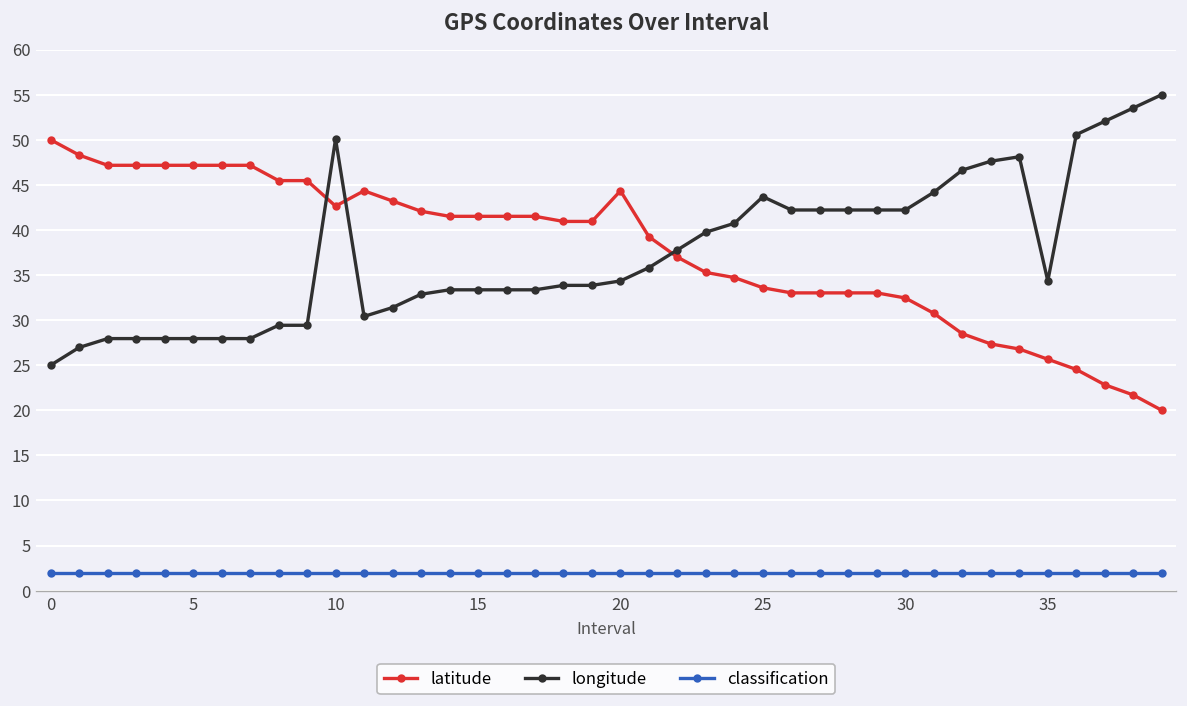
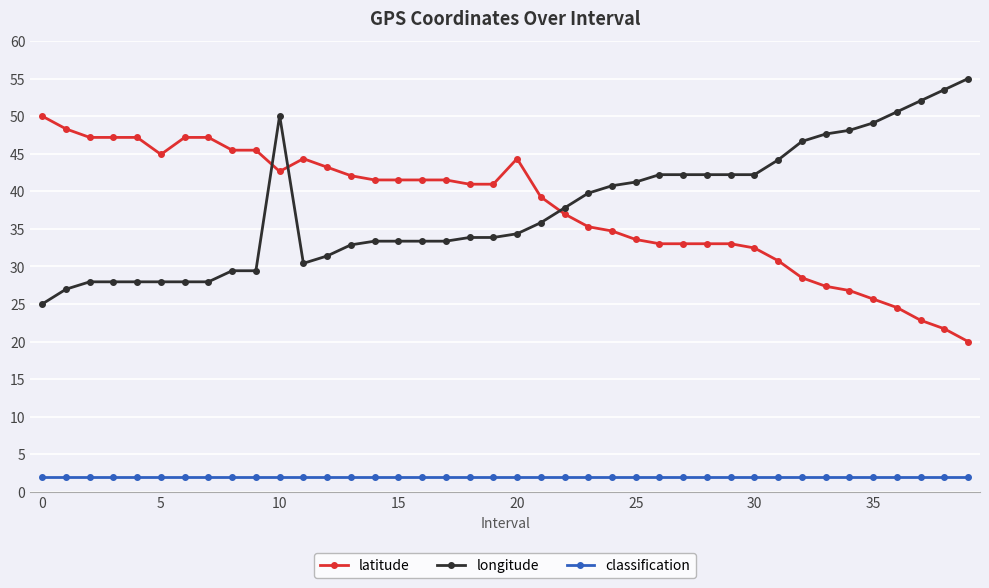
latitude, 5: 47 -> 45
longitude, 25: 44 -> 41
longitude, 35: 34 -> 49
